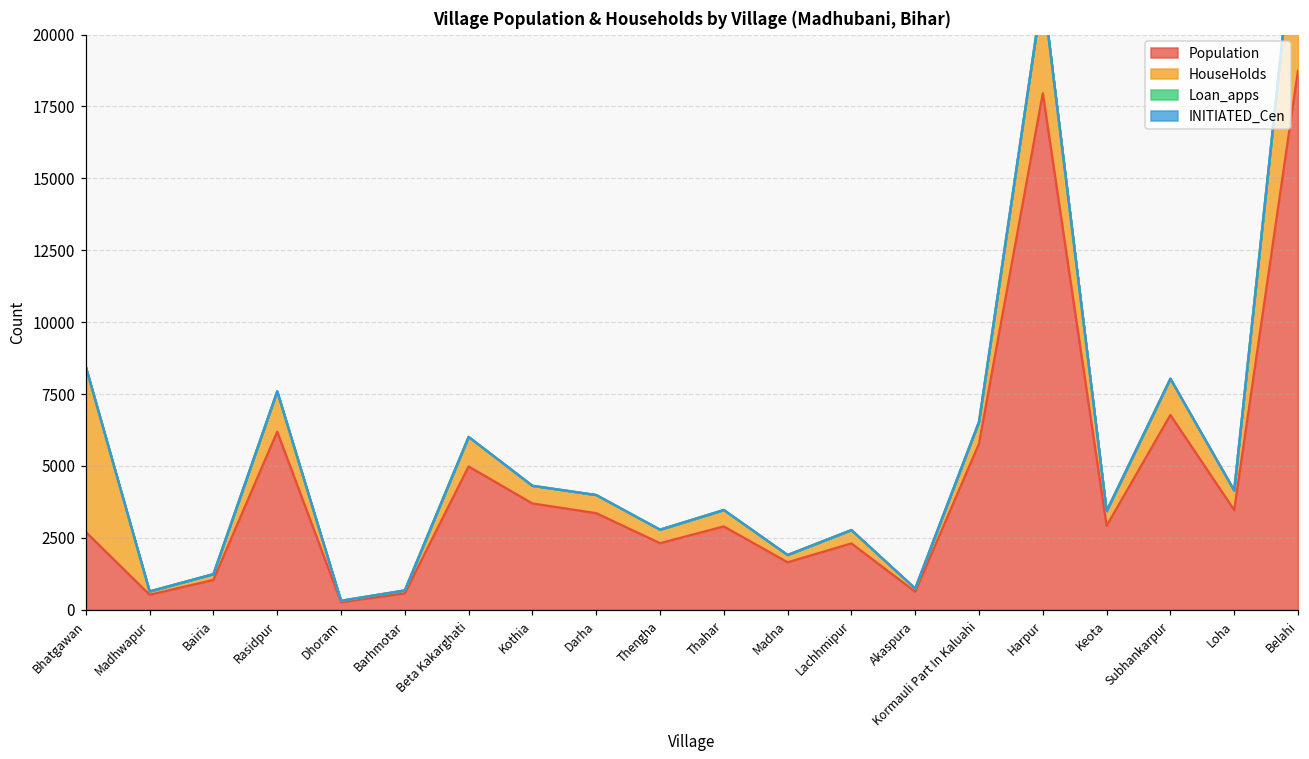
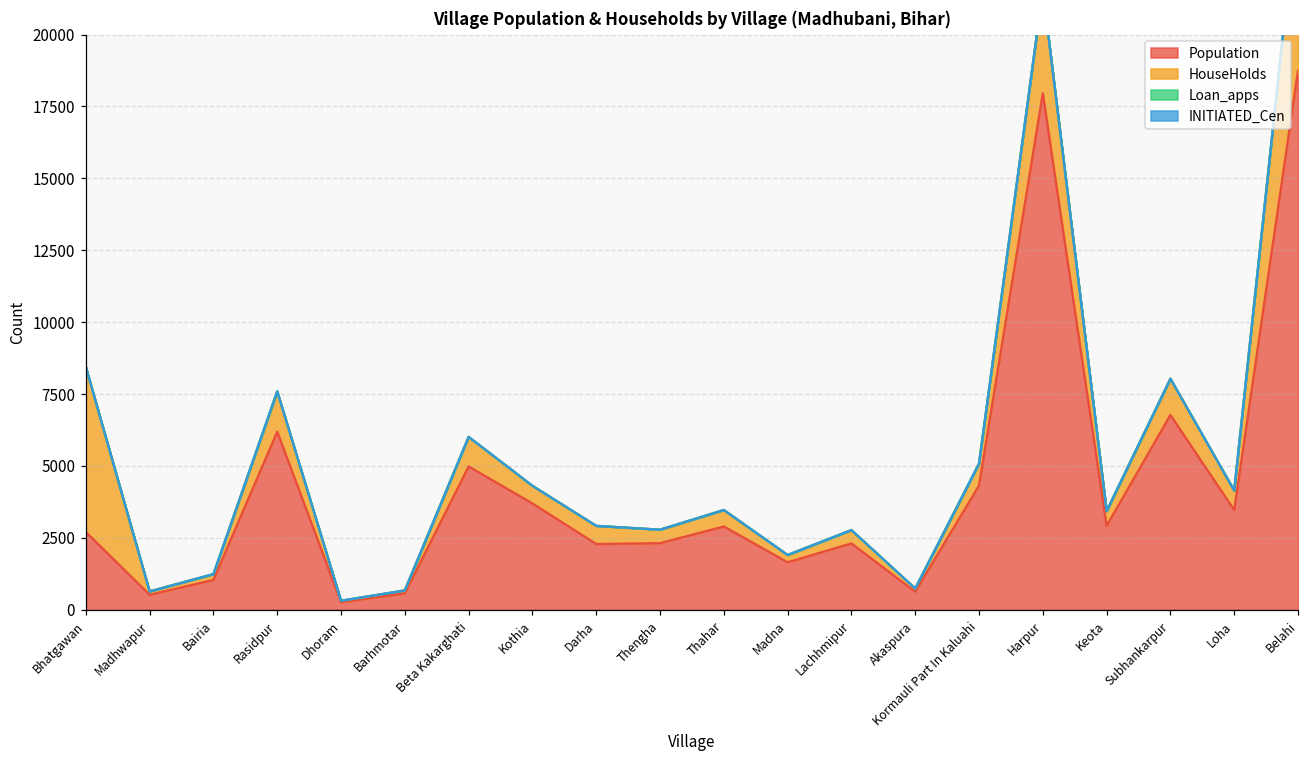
Population, Darha: 3400 -> 2300
Population, Kormauli Part In Kaluahi: 5800 -> 4300
